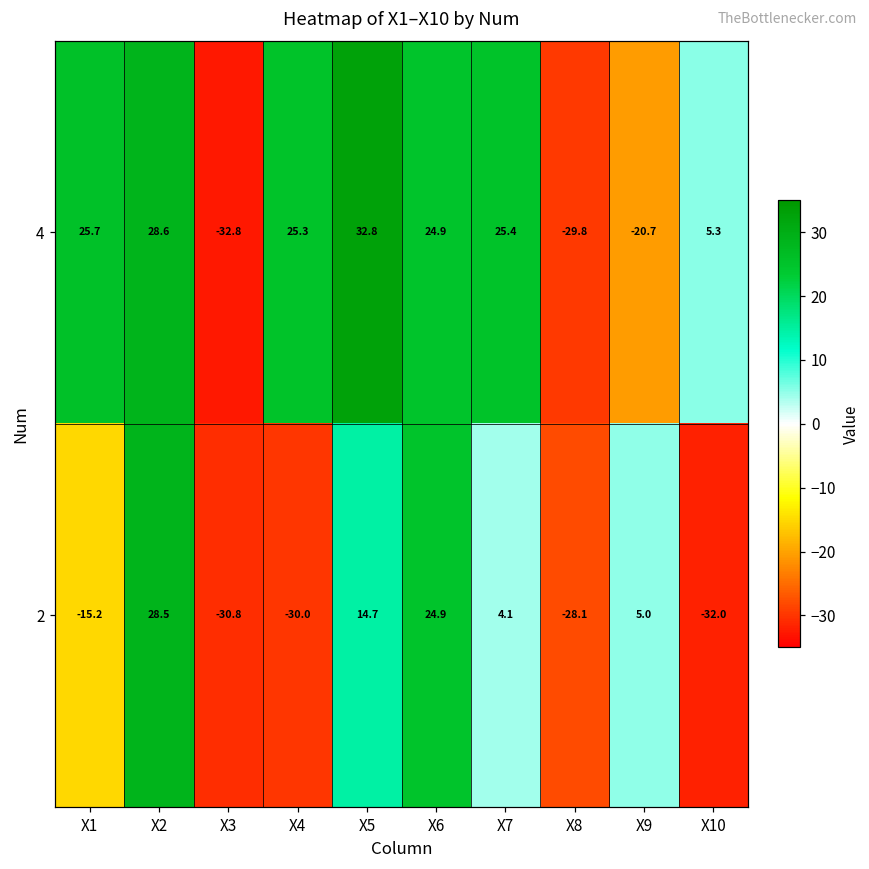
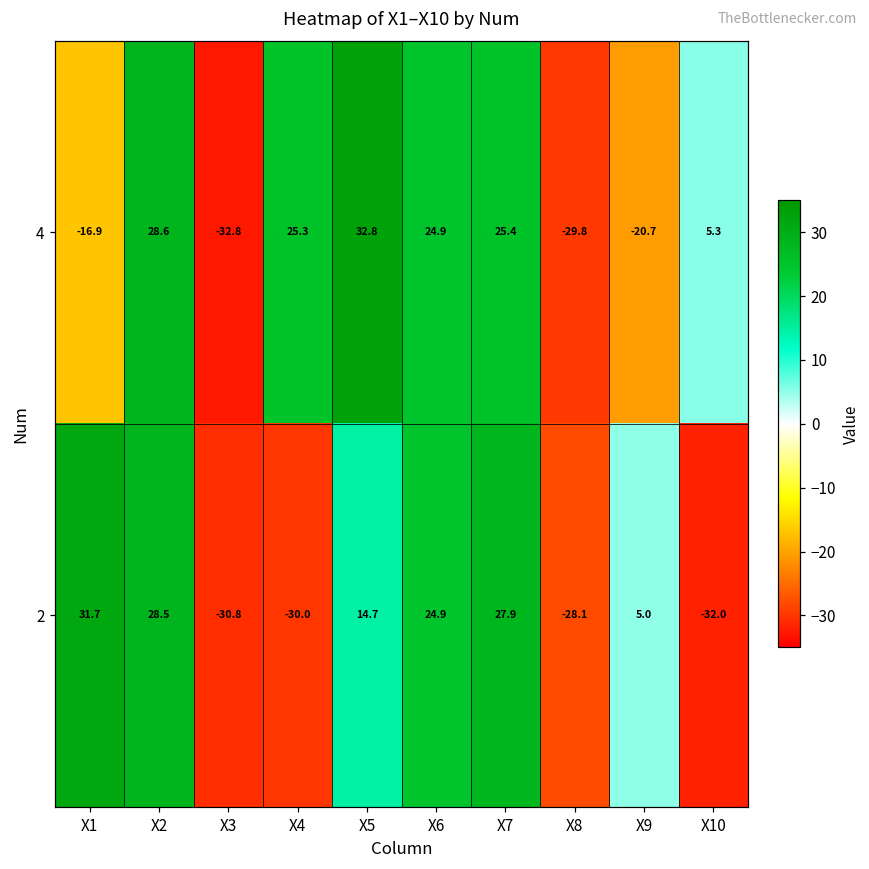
4, X1: 25.7 -> -16.9
2, X1: -15.2 -> 31.7
2, X7: 4.1 -> 27.9
